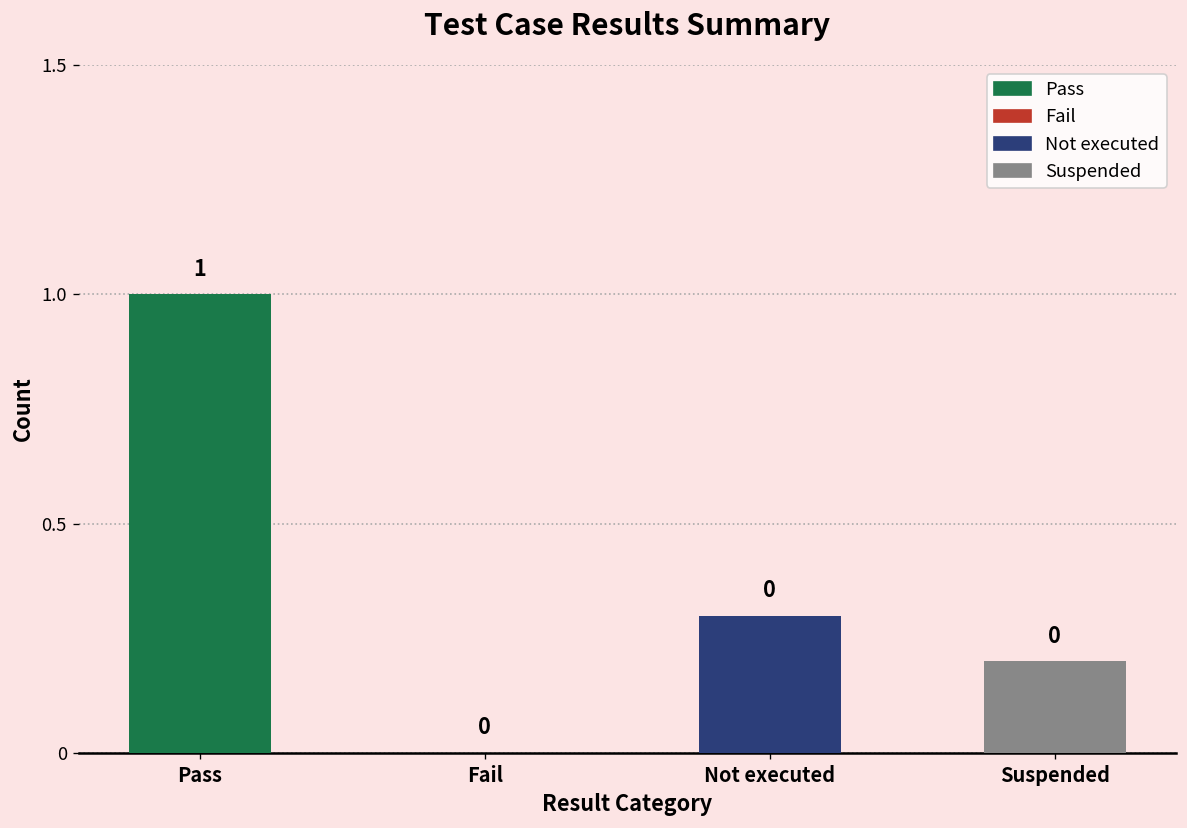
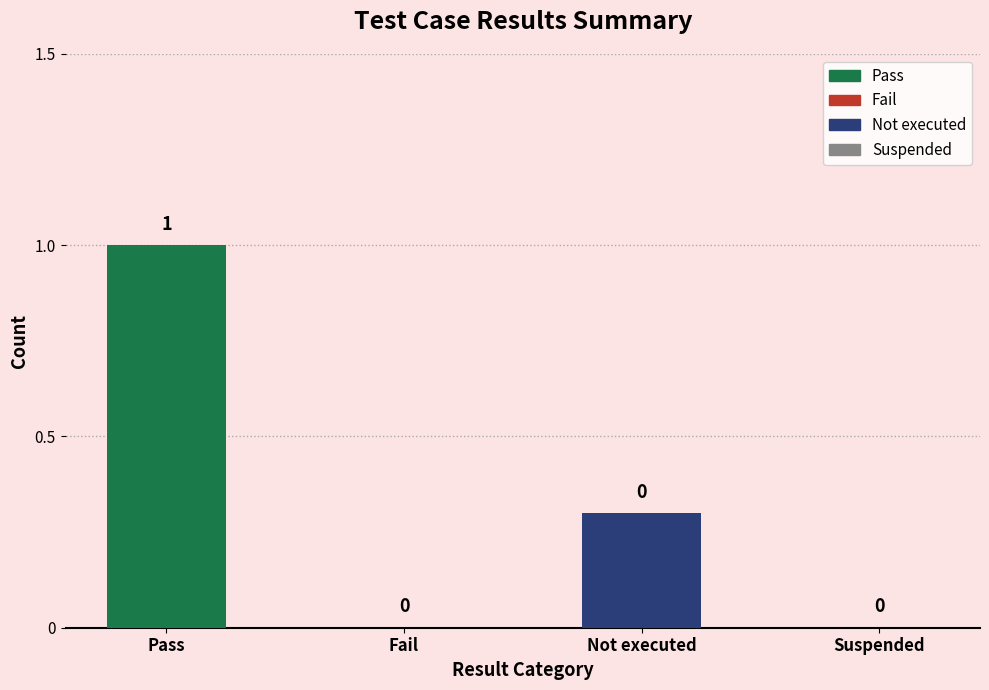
Suspended: 0.2 -> 0.0
